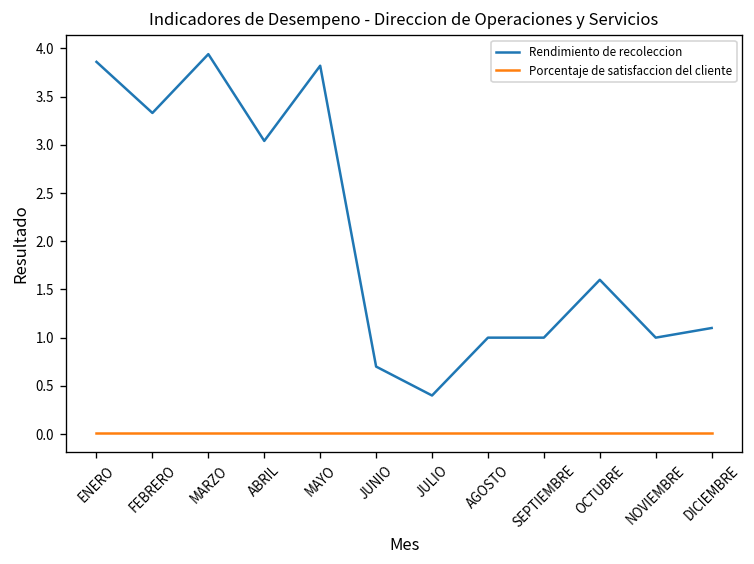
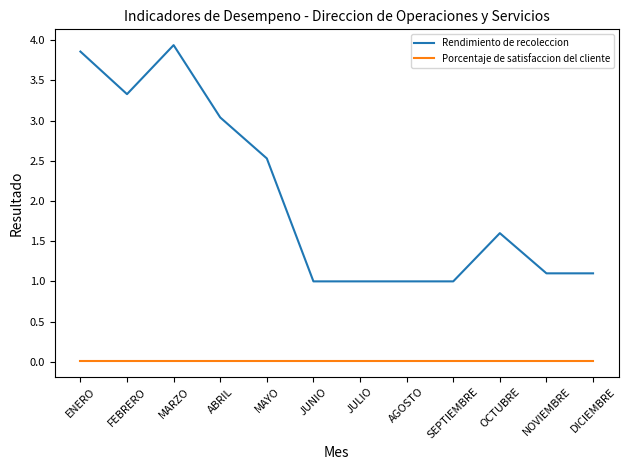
Rendimiento de recoleccion, MAYO: 3.8 -> 2.5
Rendimiento de recoleccion, JUNIO: 0.7 -> 1.0
Rendimiento de recoleccion, JULIO: 0.4 -> 1.0
Rendimiento de recoleccion, NOVIEMBRE: 1.0 -> 1.1
